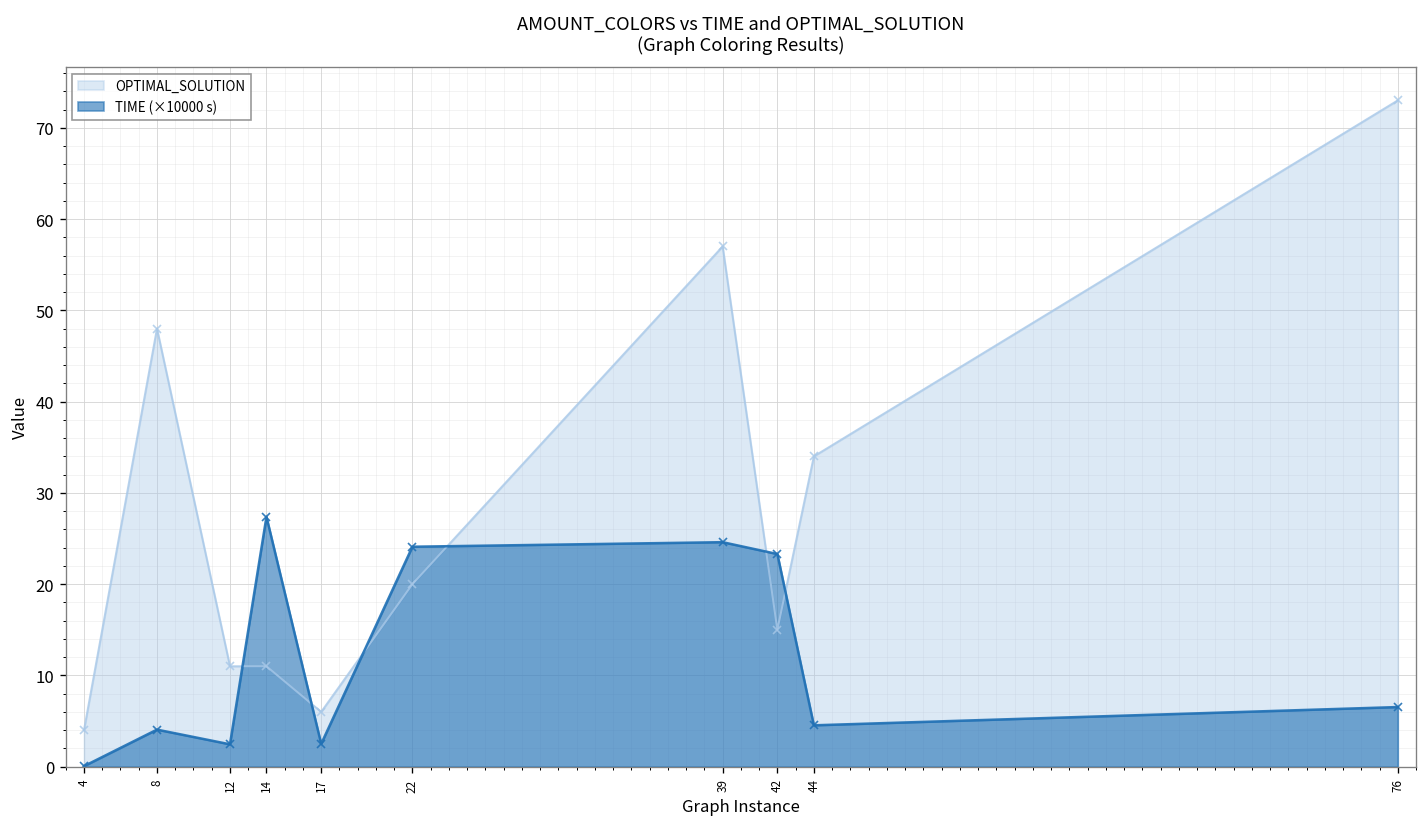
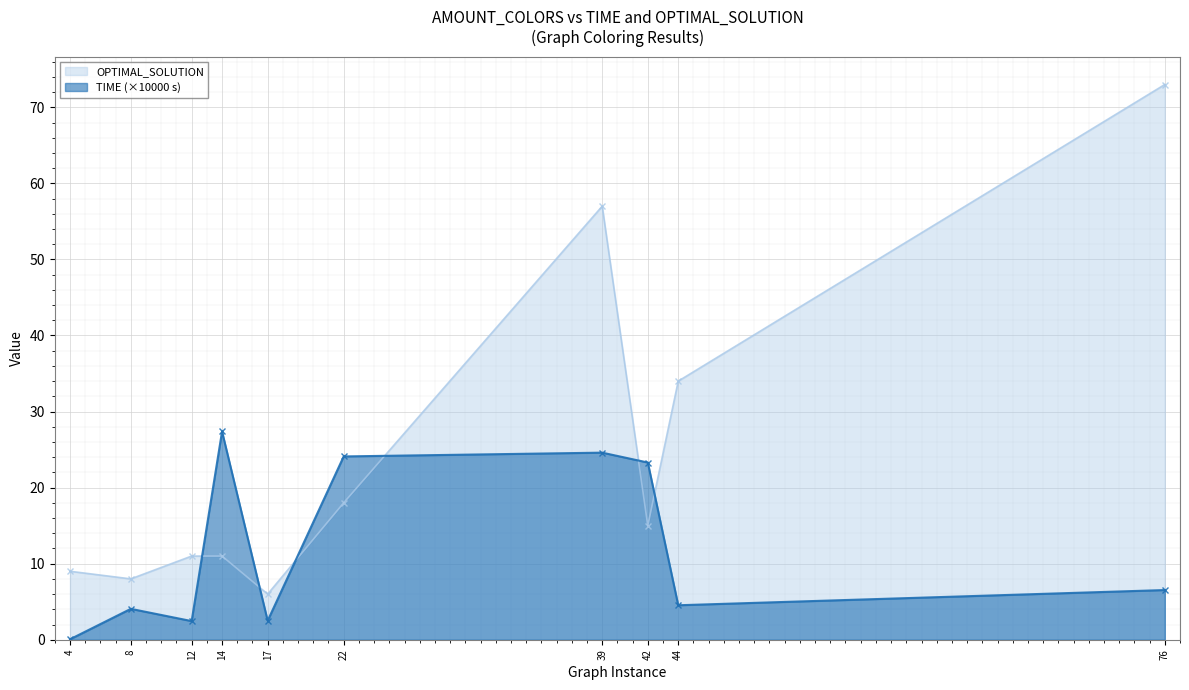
OPTIMAL_SOLUTION, 4: 4 -> 9
OPTIMAL_SOLUTION, 8: 48 -> 8
OPTIMAL_SOLUTION, 22: 20 -> 18
